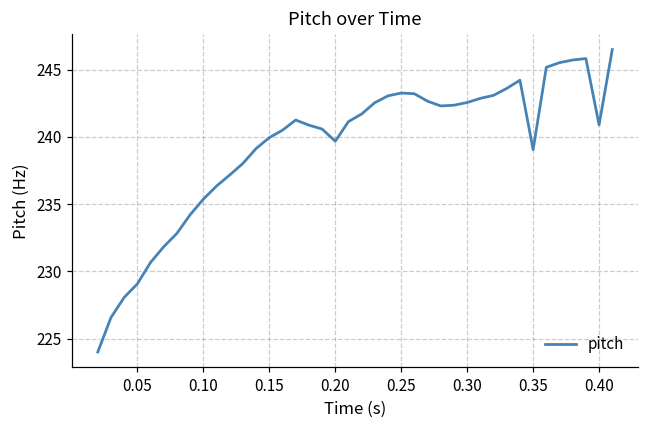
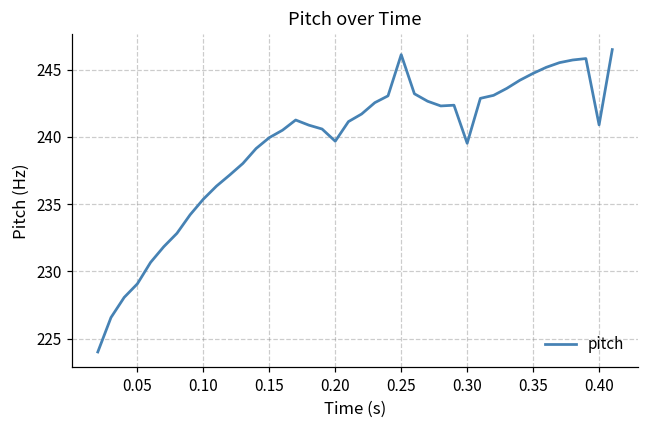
0.25: 243.3 -> 246.1
0.30: 242.6 -> 239.5
0.35: 239.0 -> 244.7
